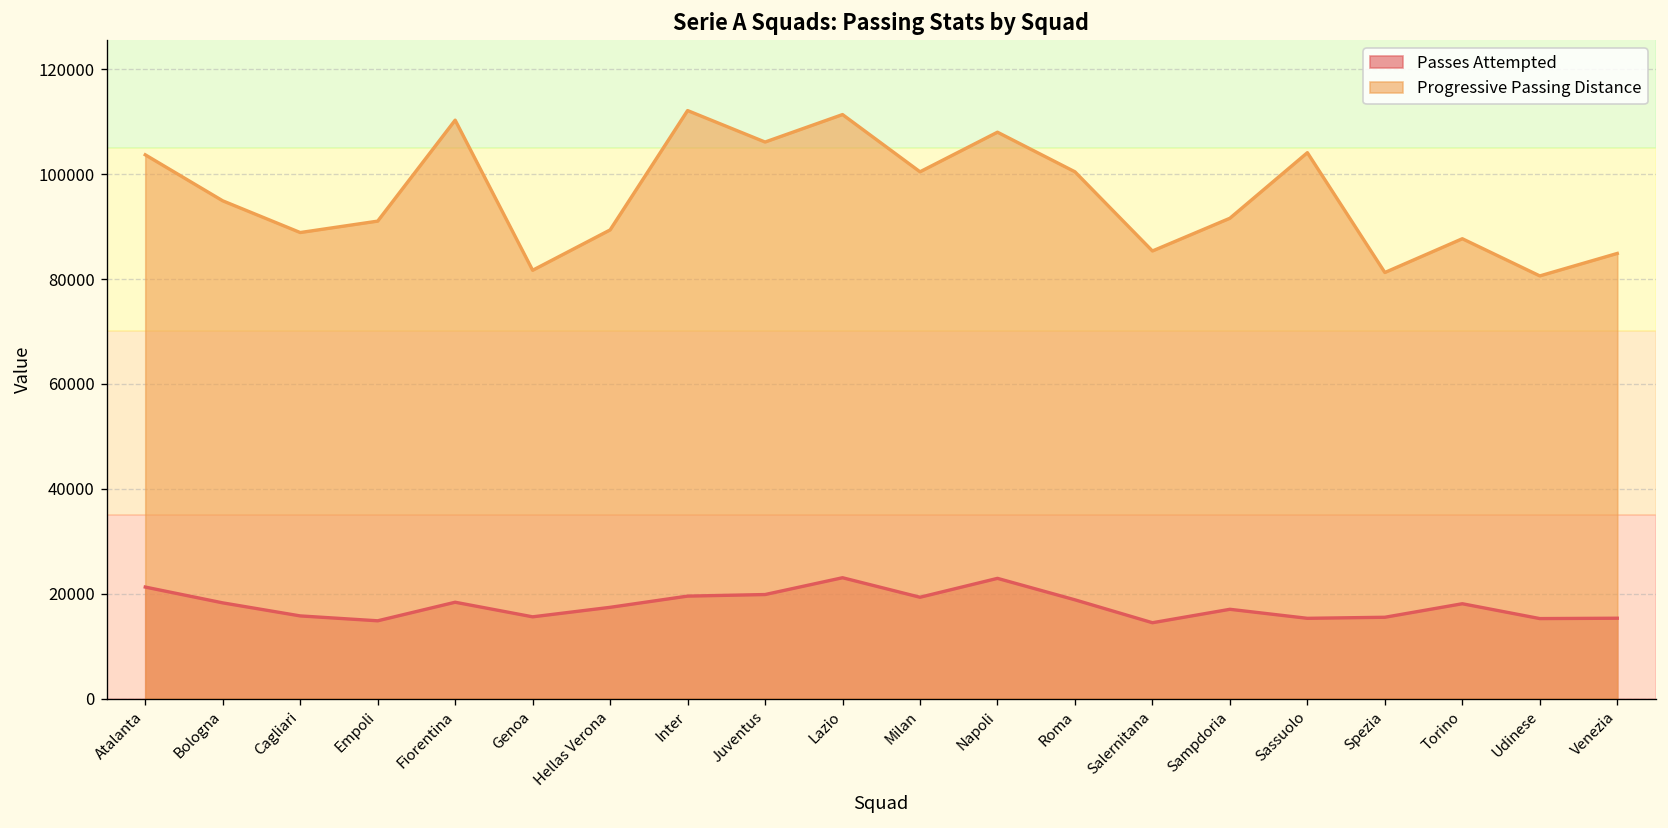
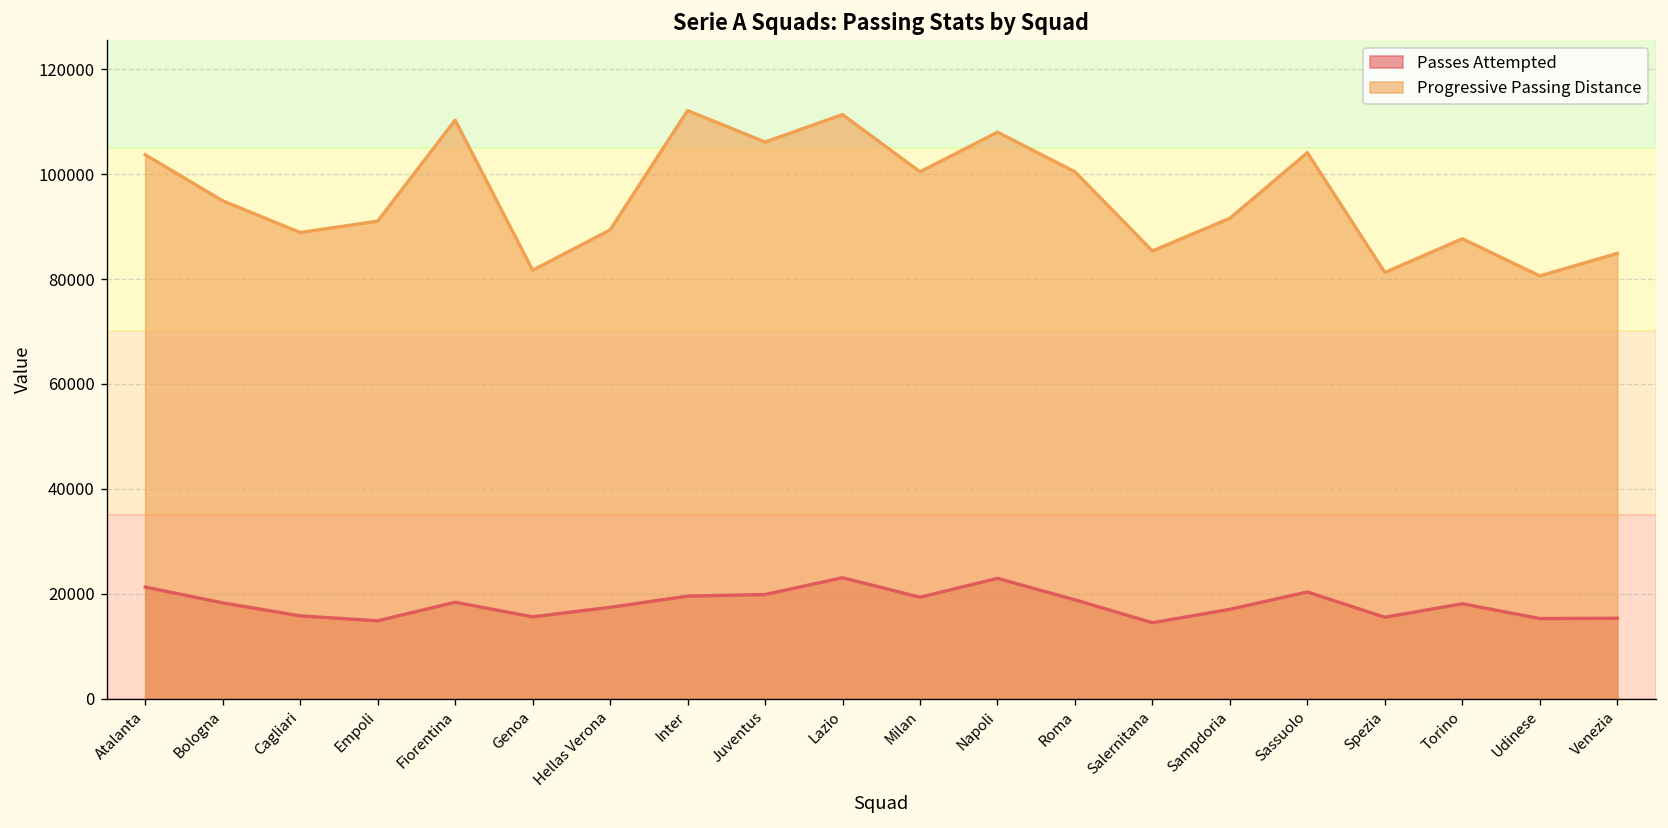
Passes Attempted, Sassuolo: 15000 -> 20000
